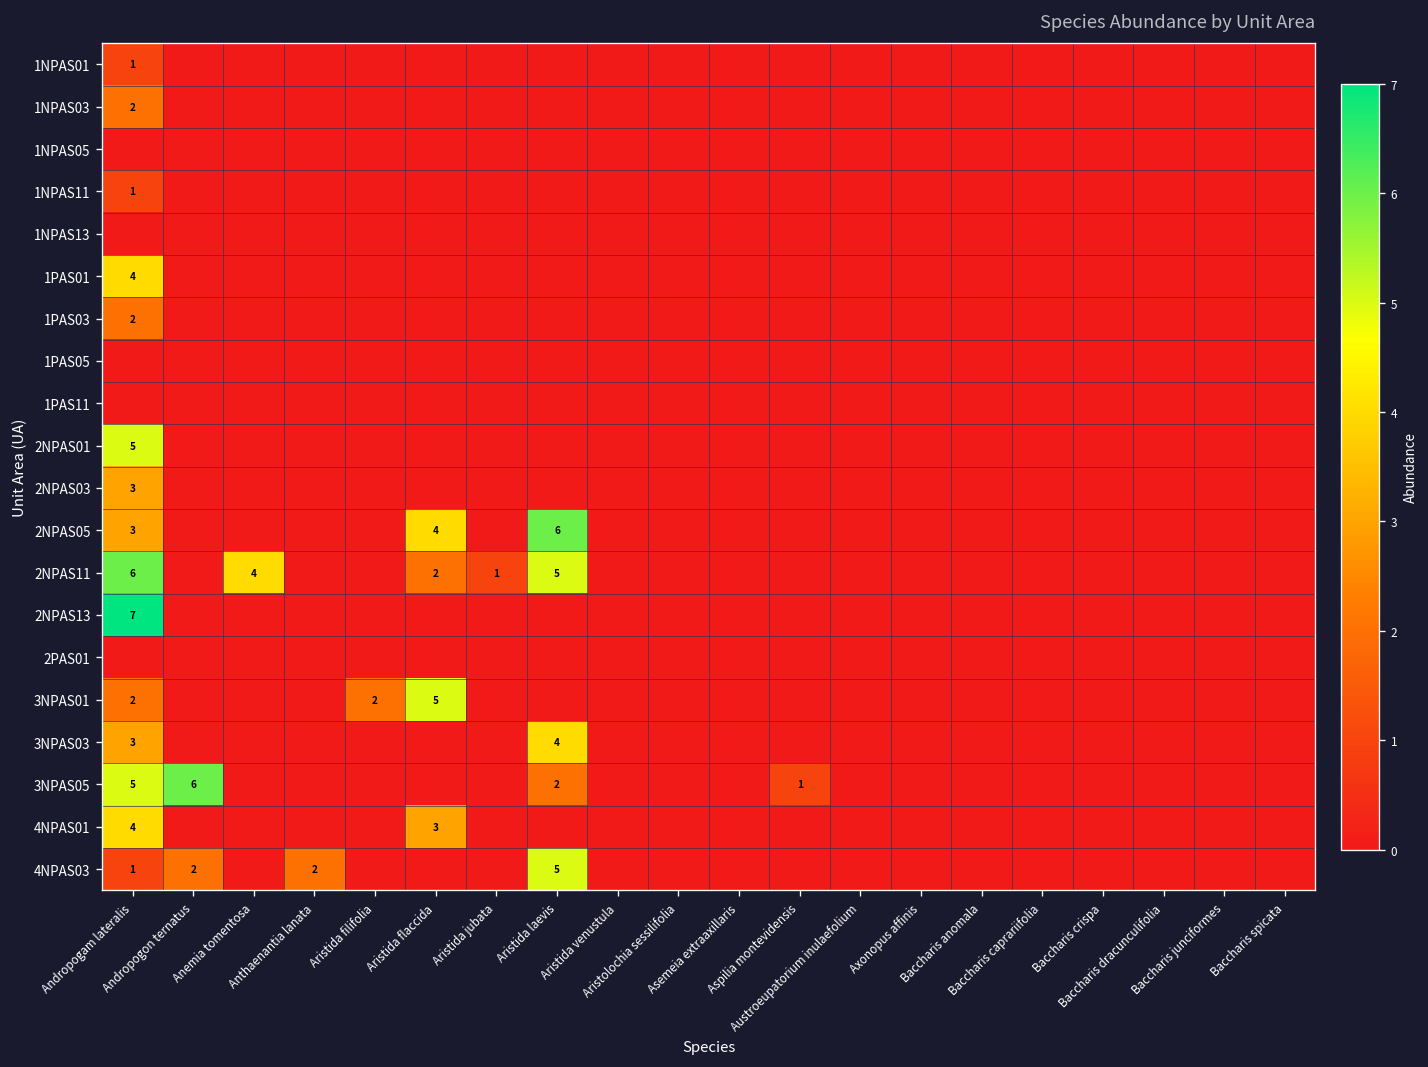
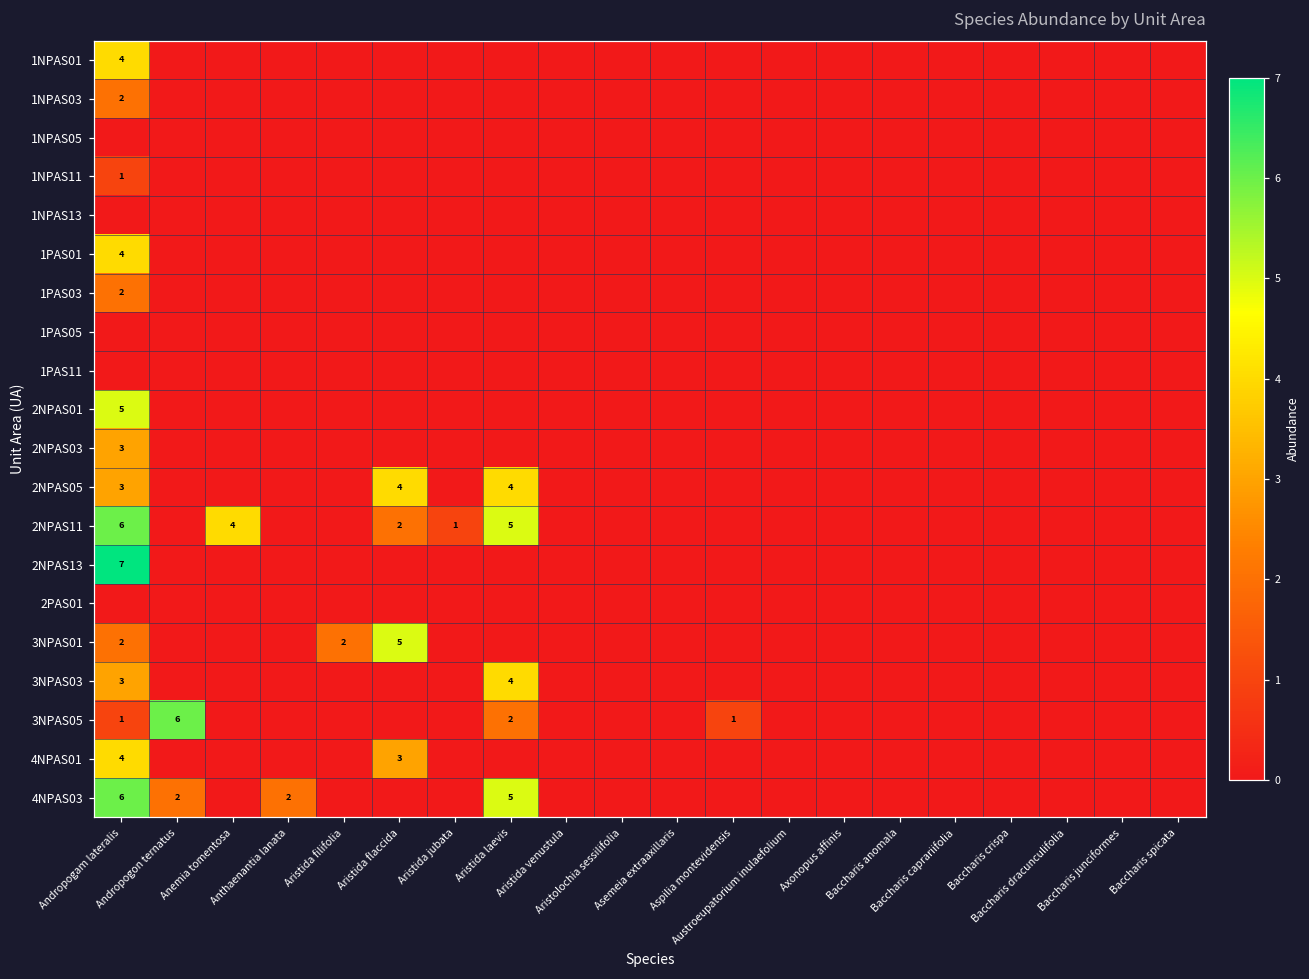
1NPAS01, Andropogam lateralis: 1 -> 4
2NPAS05, Aristida laevis: 6 -> 4
3NPAS05, Andropogam lateralis: 5 -> 1
4NPAS03, Andropogam lateralis: 1 -> 6
